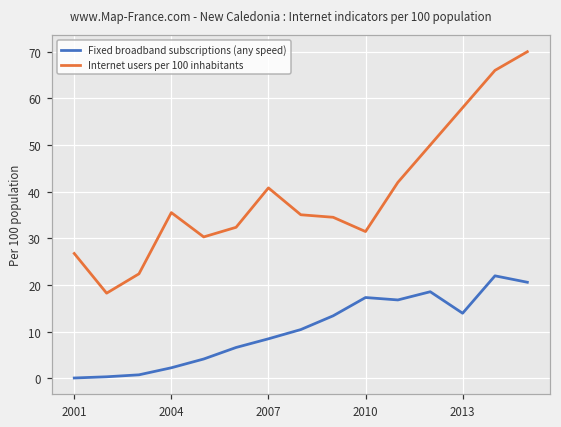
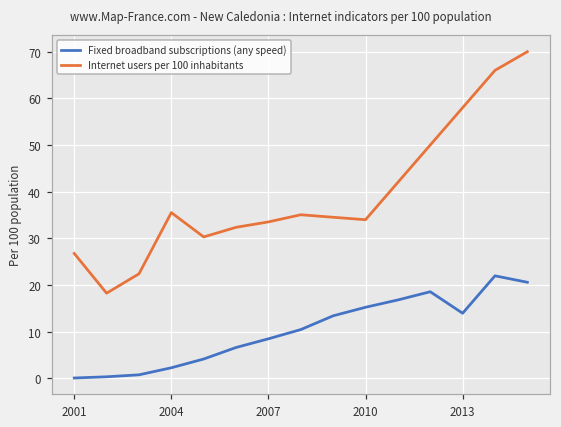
Internet users per 100 inhabitants, 2007: 41 -> 34
Fixed broadband subscriptions (any speed), 2010: 17 -> 15
Internet users per 100 inhabitants, 2010: 31 -> 34
